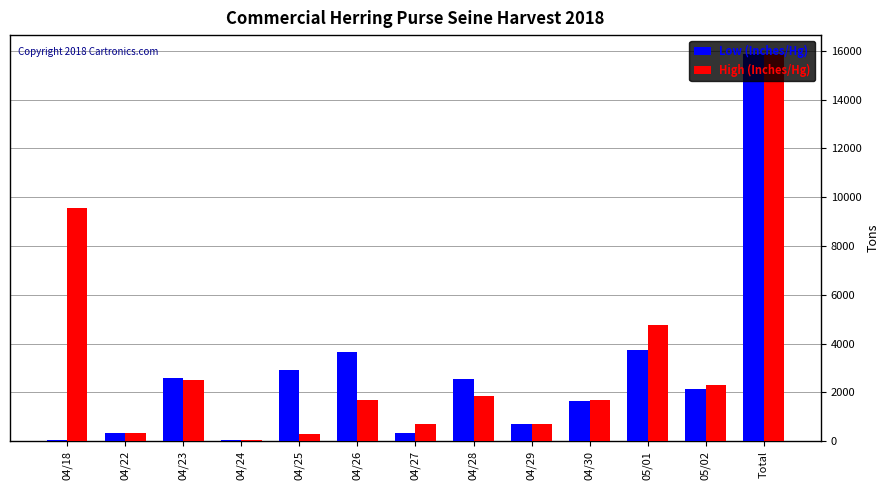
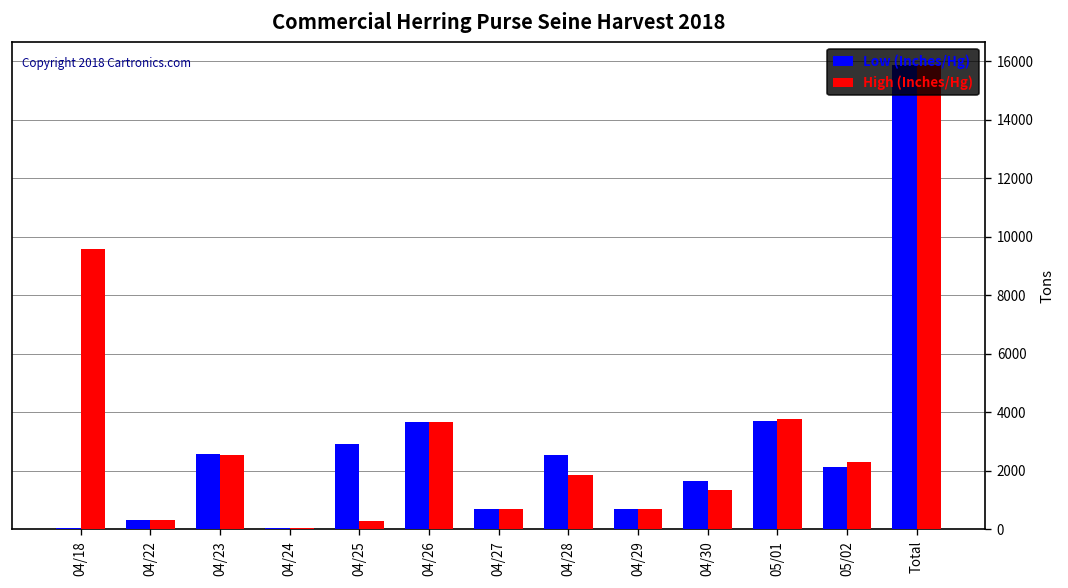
High (Inches/Hg), 04/26: 1700 -> 3700
Low (Inches/Hg), 04/27: 300 -> 700
High (Inches/Hg), 04/30: 1700 -> 1300
High (Inches/Hg), 05/01: 4700 -> 3800
